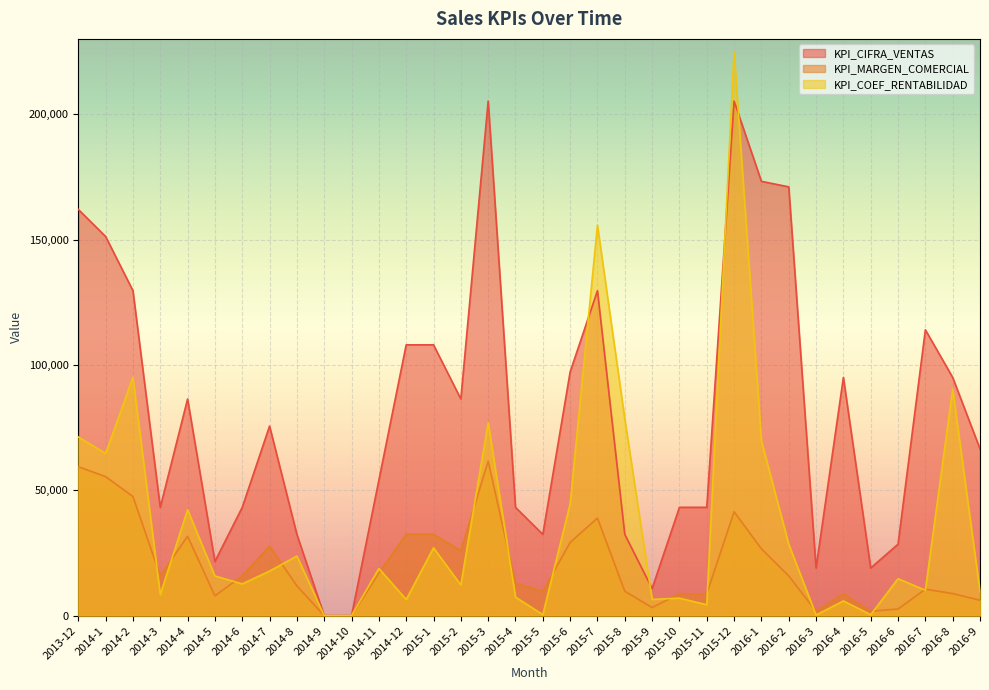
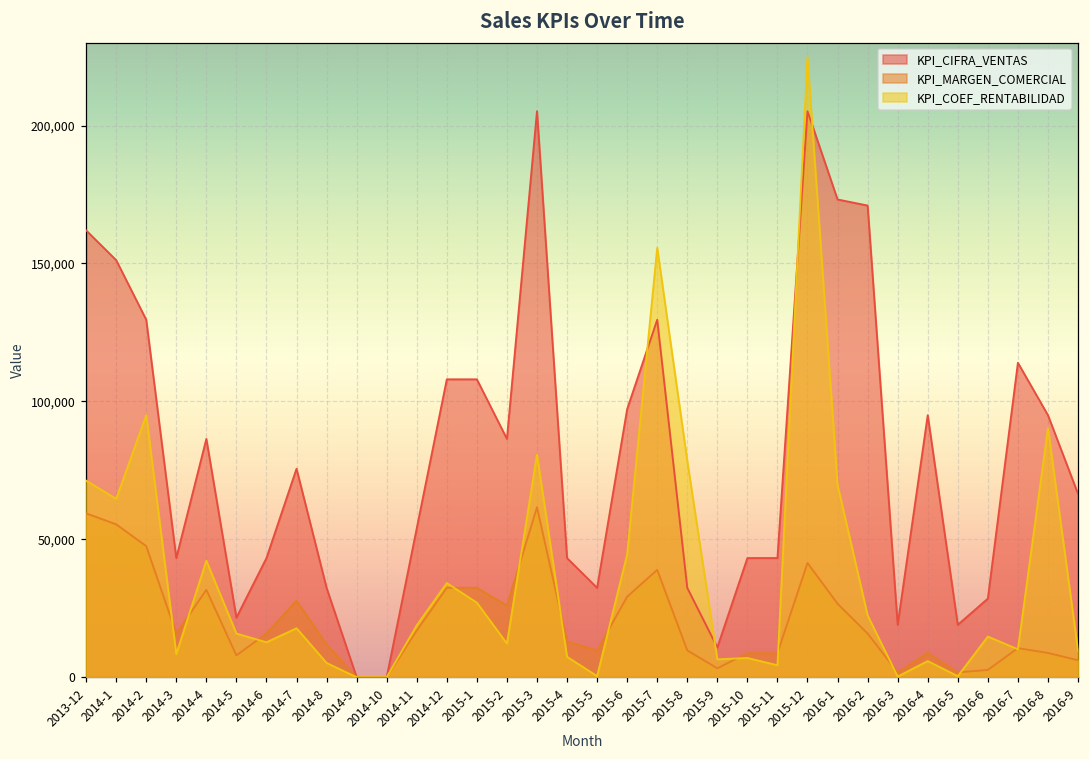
KPI_COEF_RENTABILIDAD, 2014-8: 24,000 -> 5,000
KPI_COEF_RENTABILIDAD, 2014-12: 6,000 -> 34,000
KPI_COEF_RENTABILIDAD, 2015-3: 77,000 -> 81,000
KPI_COEF_RENTABILIDAD, 2016-2: 29,000 -> 22,000
